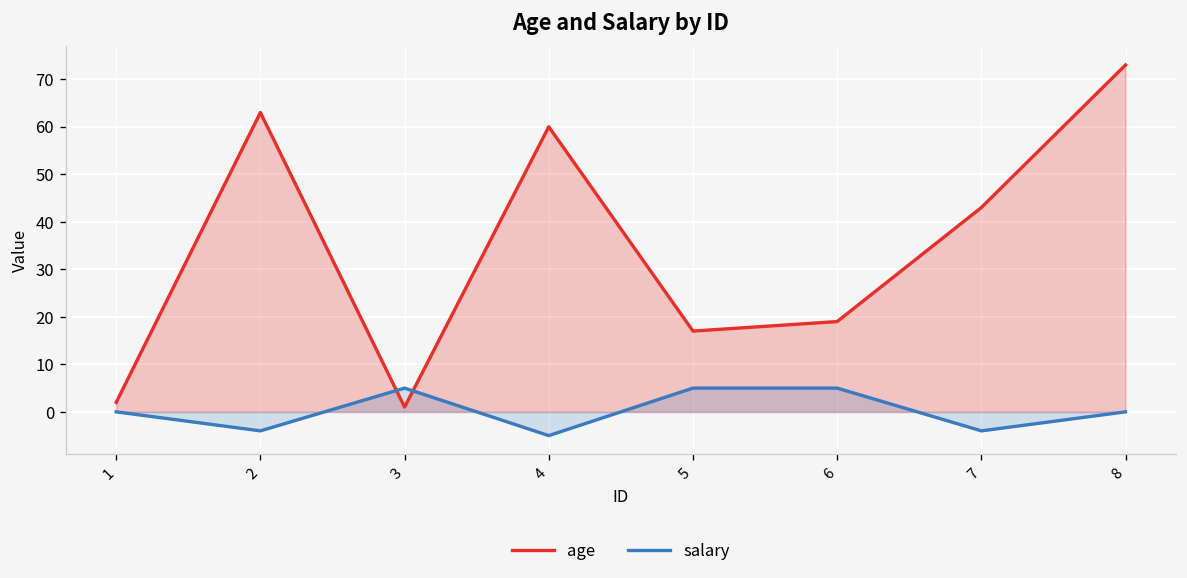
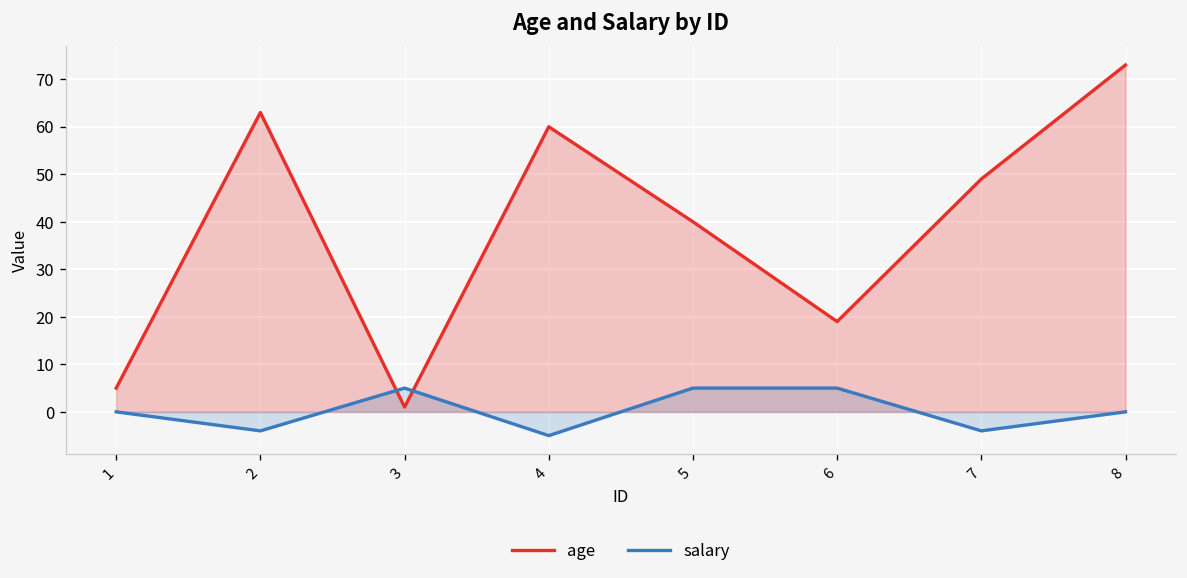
age, 1: 2 -> 5
age, 5: 17 -> 40
age, 7: 43 -> 49
